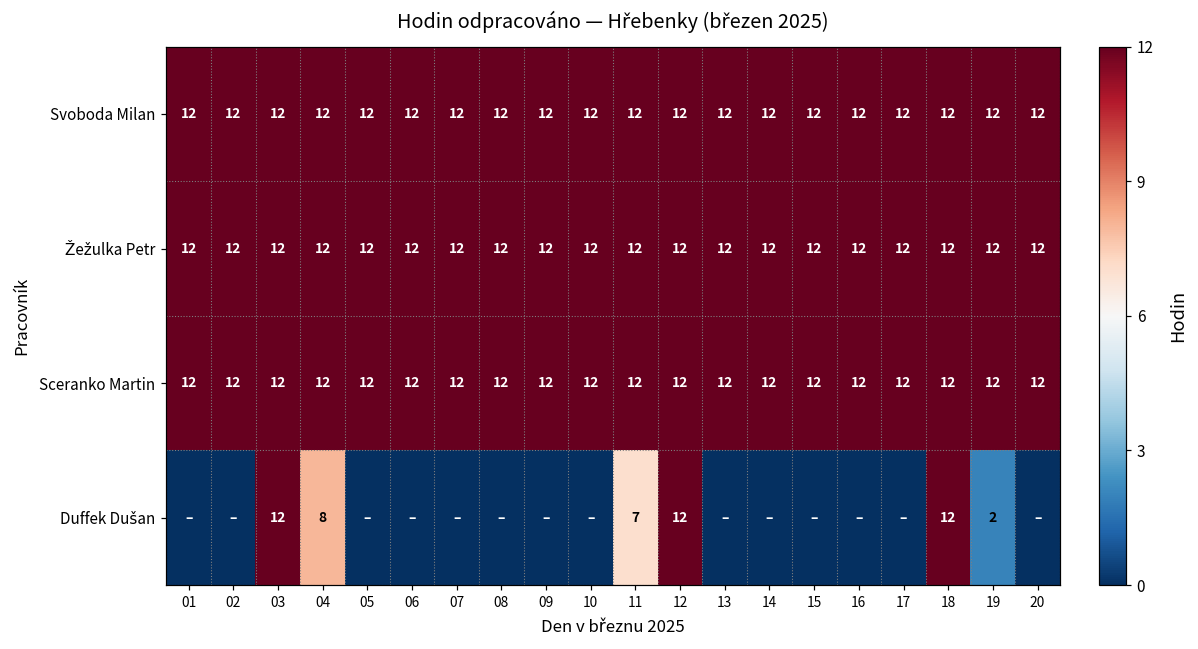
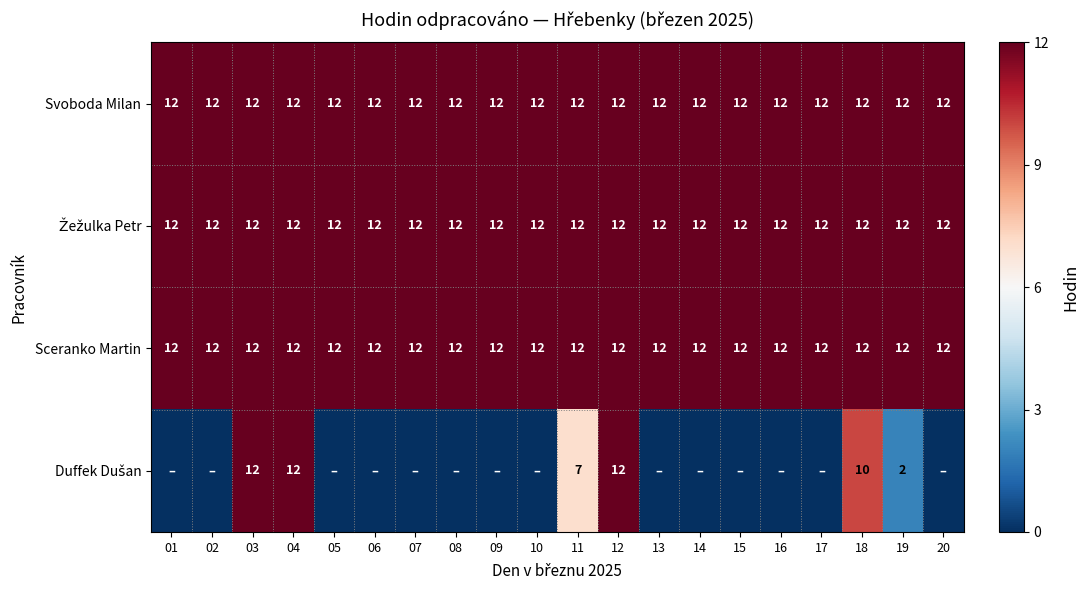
Duffek Dušan, 04: 8 -> 12
Duffek Dušan, 18: 12 -> 10
